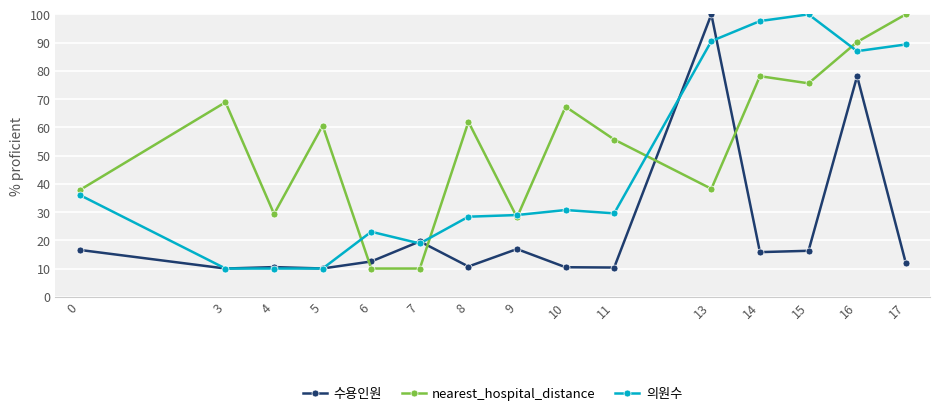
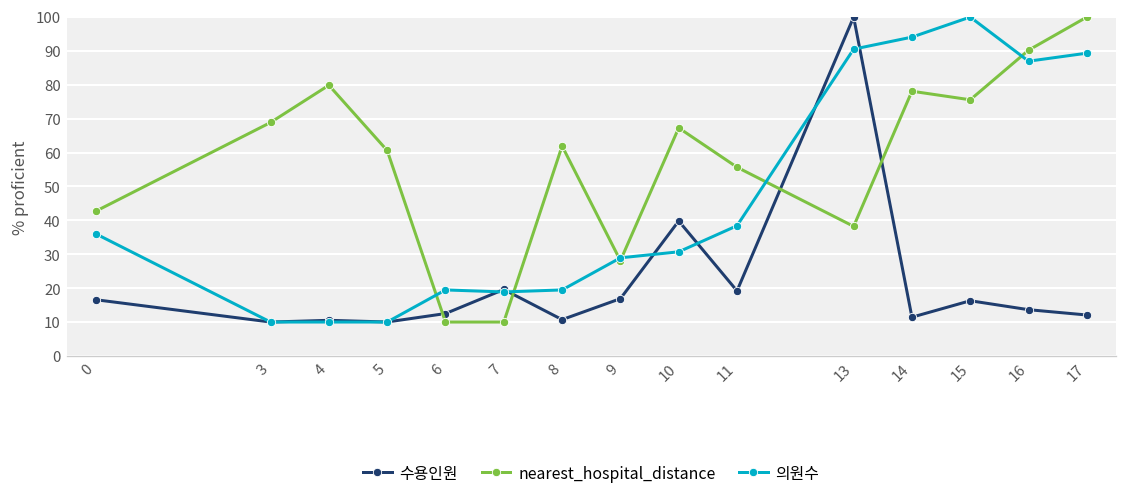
nearest_hospital_distance, 0: 38 -> 43
nearest_hospital_distance, 4: 29 -> 80
의원수, 6: 23 -> 19
의원수, 8: 28 -> 19
수용인원, 10: 10 -> 40
수용인원, 11: 10 -> 19
의원수, 11: 30 -> 38
수용인원, 14: 16 -> 11
의원수, 14: 98 -> 94
수용인원, 16: 78 -> 14
